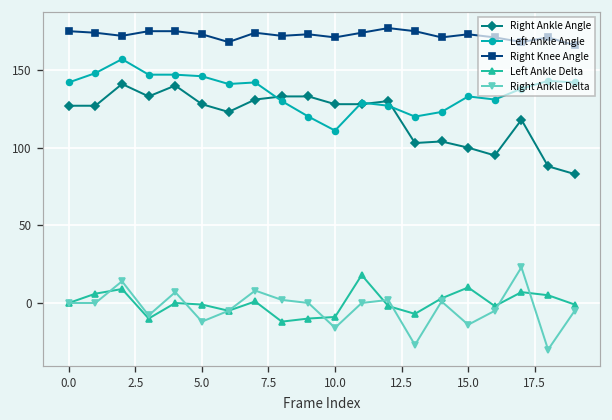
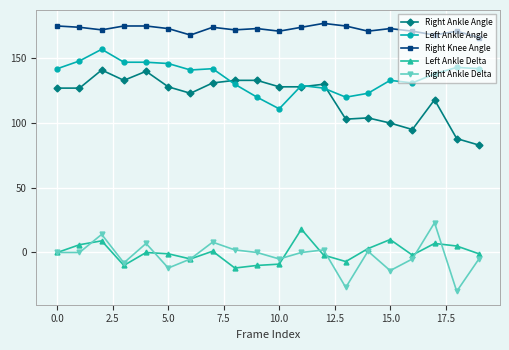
Right Ankle Delta, 10.0: -16 -> -5
